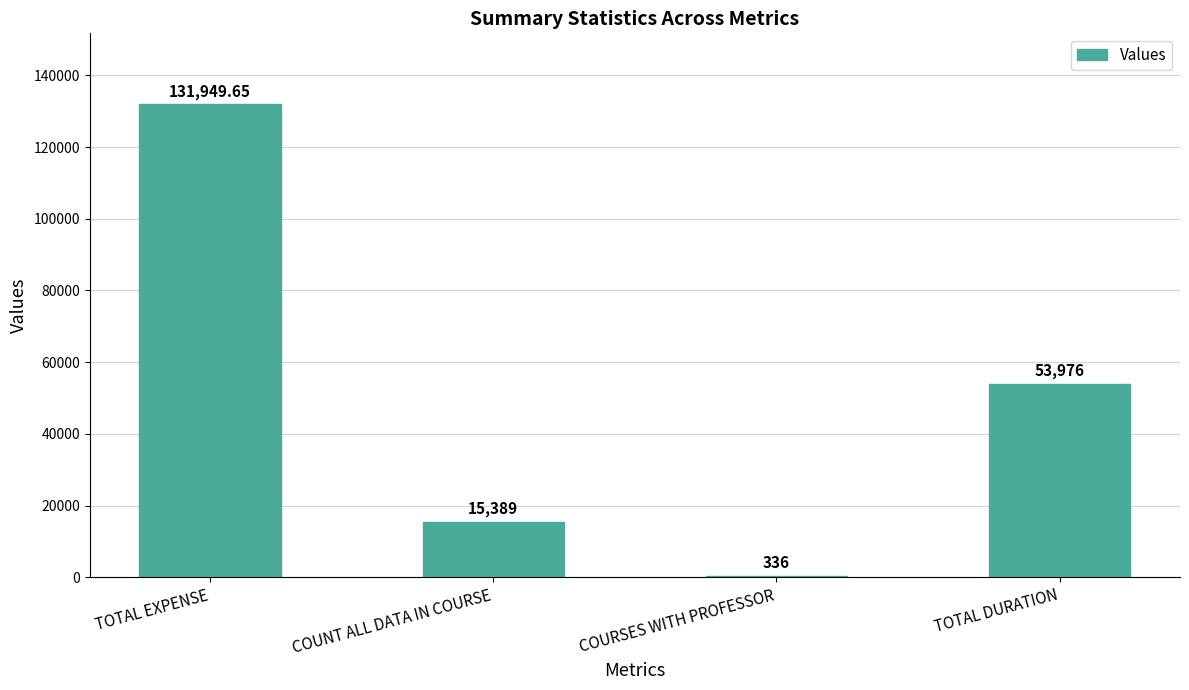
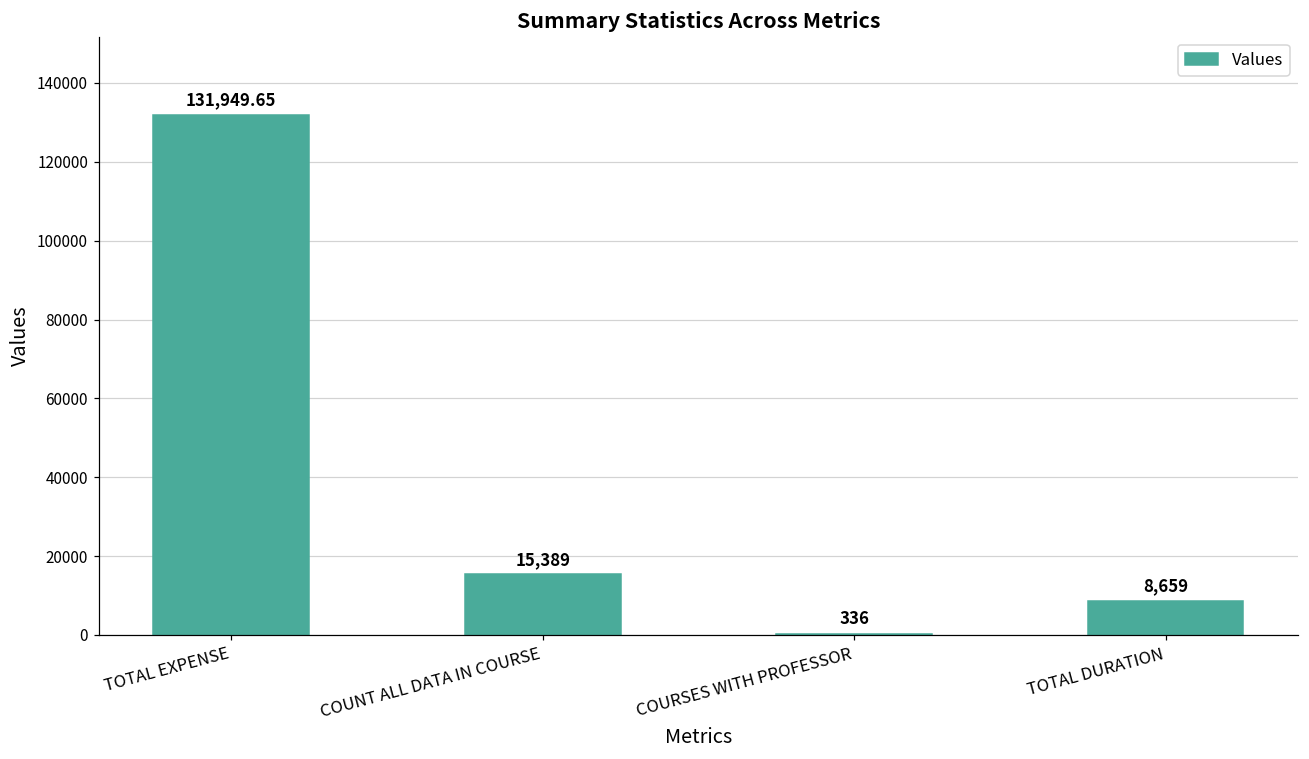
TOTAL DURATION: 53,976 -> 8,659
